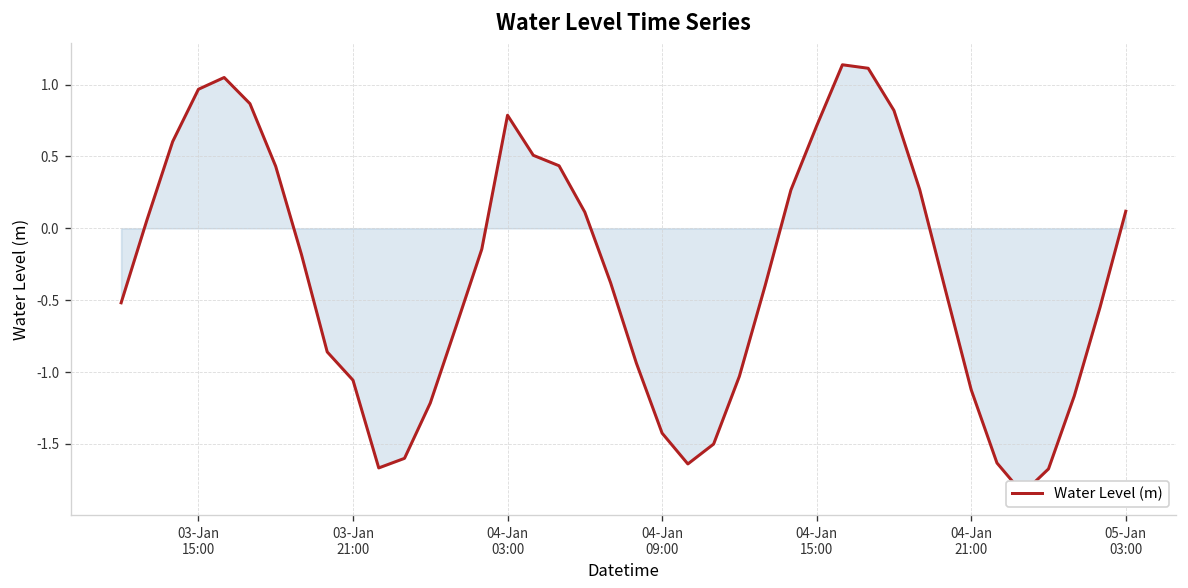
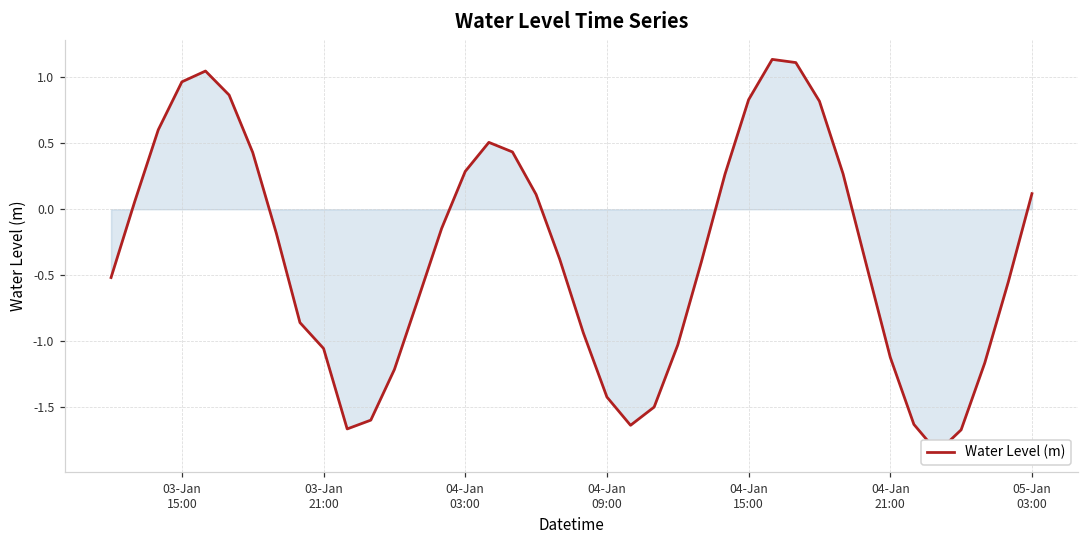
Water Level (m), 04-Jan 03:00: 0.79 -> 0.29
Water Level (m), 04-Jan 15:00: 0.71 -> 0.83
